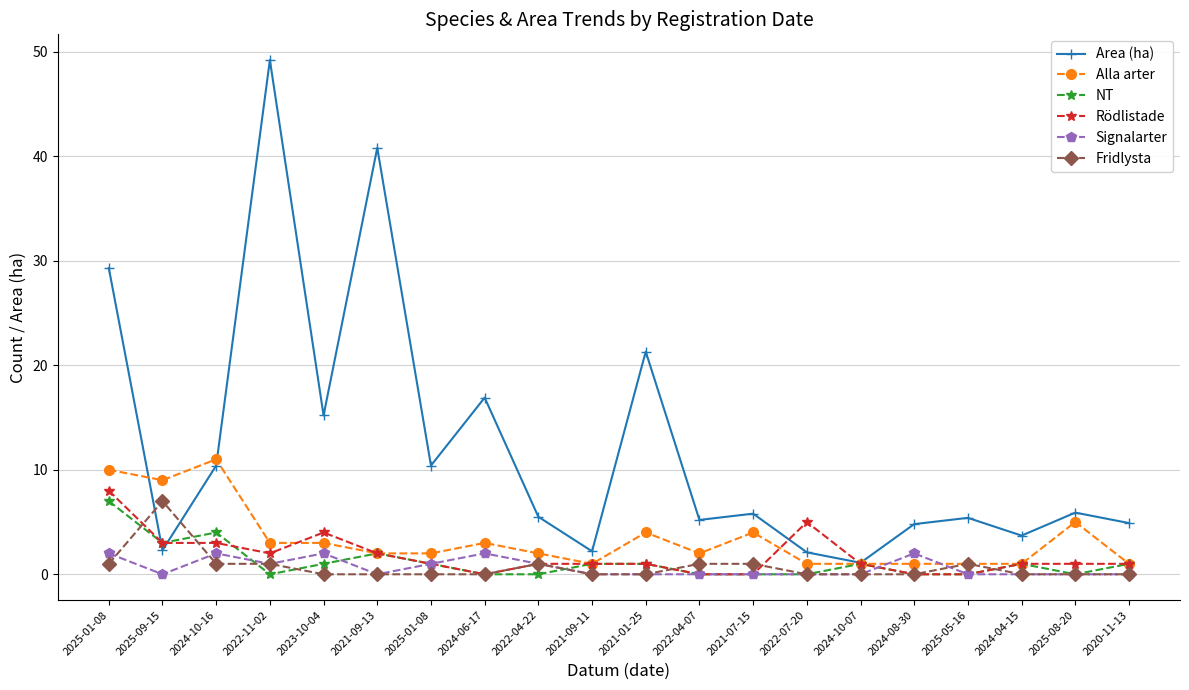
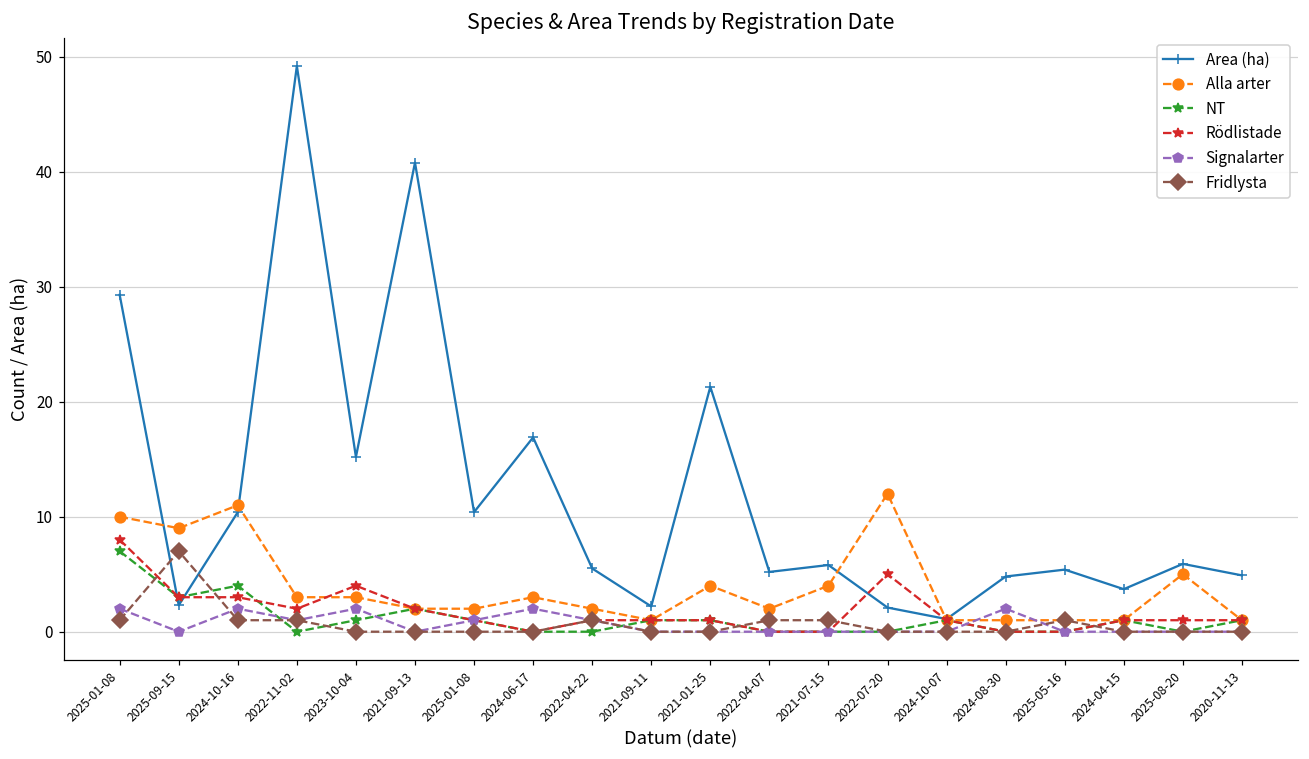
Alla arter, 2022-07-20: 1 -> 12
